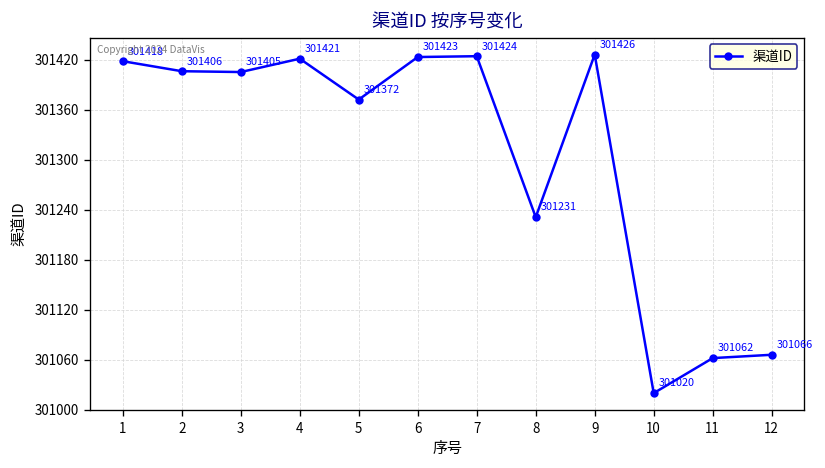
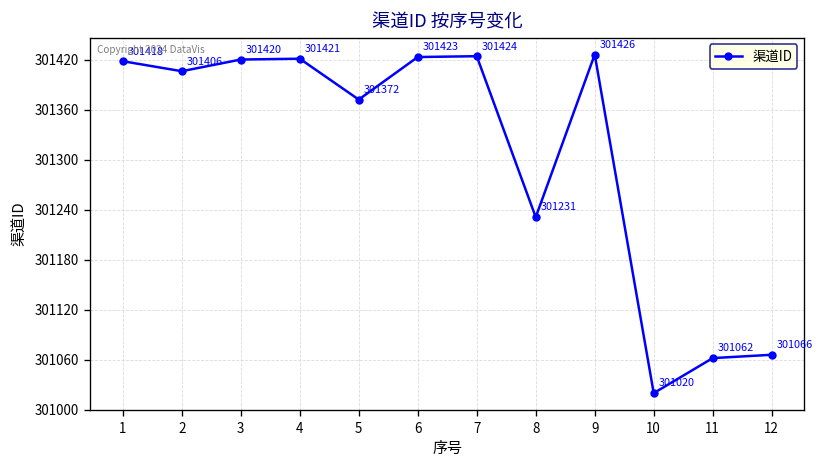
3: 301405 -> 301420
